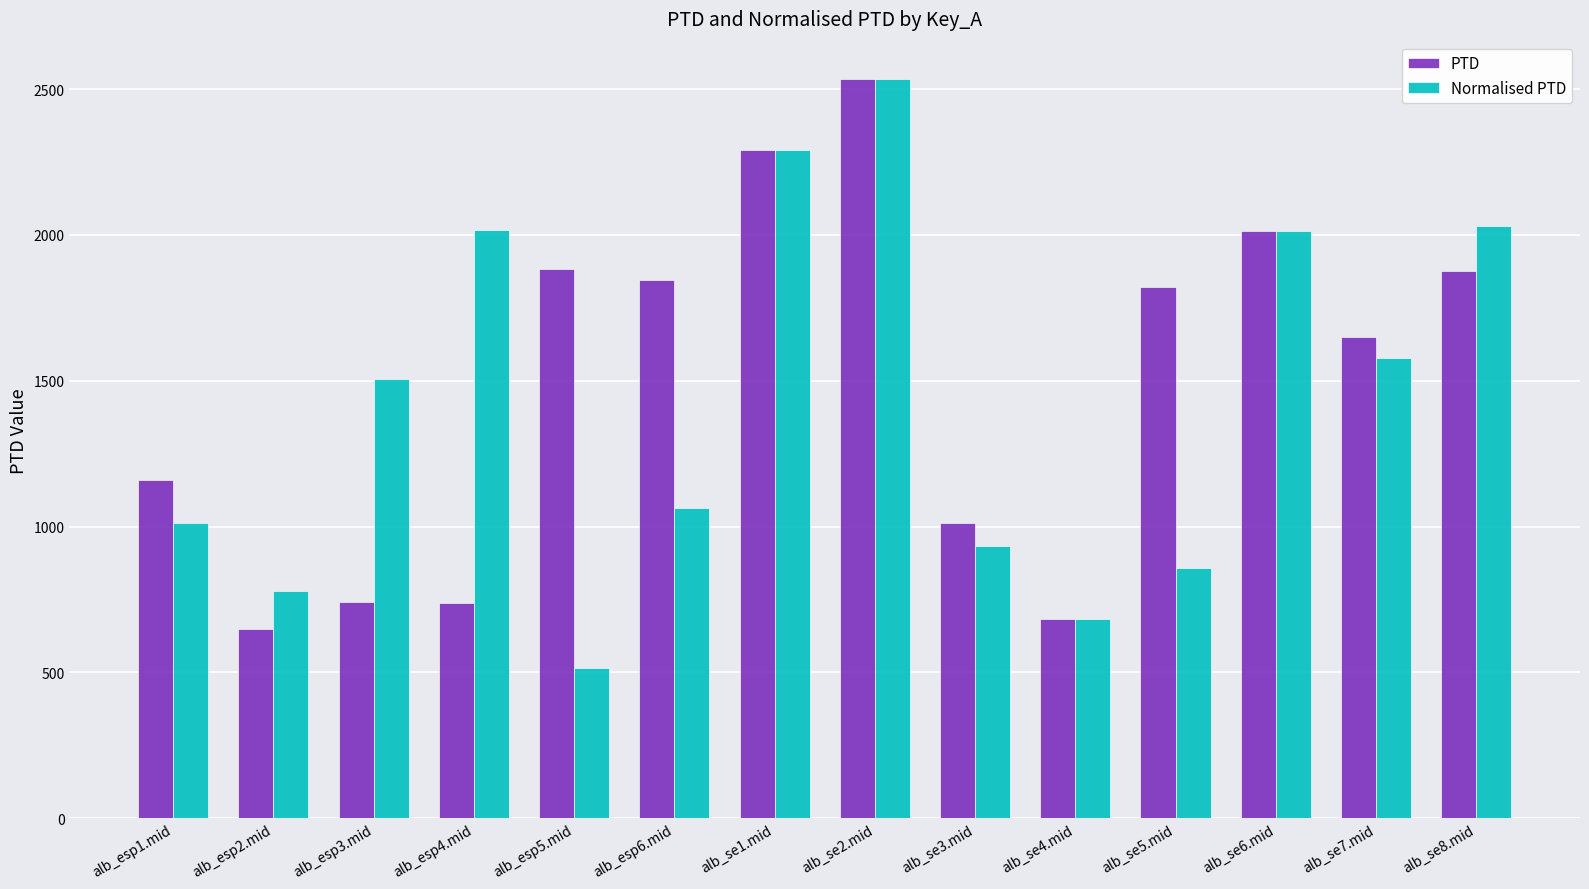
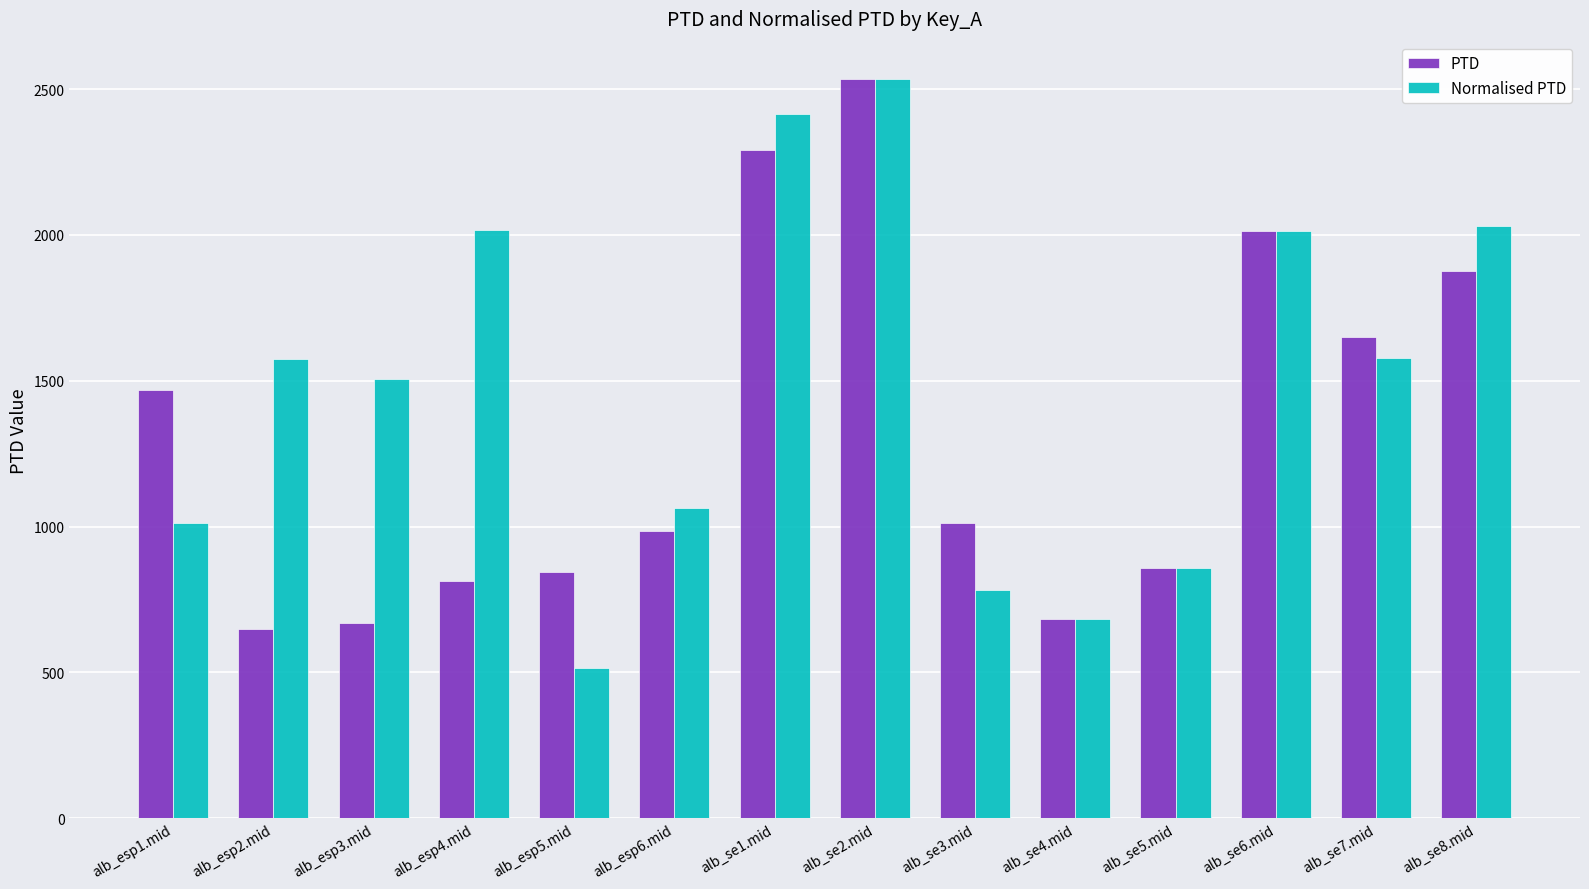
PTD, alb_esp1.mid: 1160 -> 1470
Normalised PTD, alb_esp2.mid: 780 -> 1580
PTD, alb_esp3.mid: 740 -> 670
PTD, alb_esp4.mid: 740 -> 810
PTD, alb_esp5.mid: 1880 -> 840
PTD, alb_esp6.mid: 1850 -> 990
Normalised PTD, alb_se1.mid: 2290 -> 2410
Normalised PTD, alb_se3.mid: 930 -> 780
PTD, alb_se5.mid: 1820 -> 860
